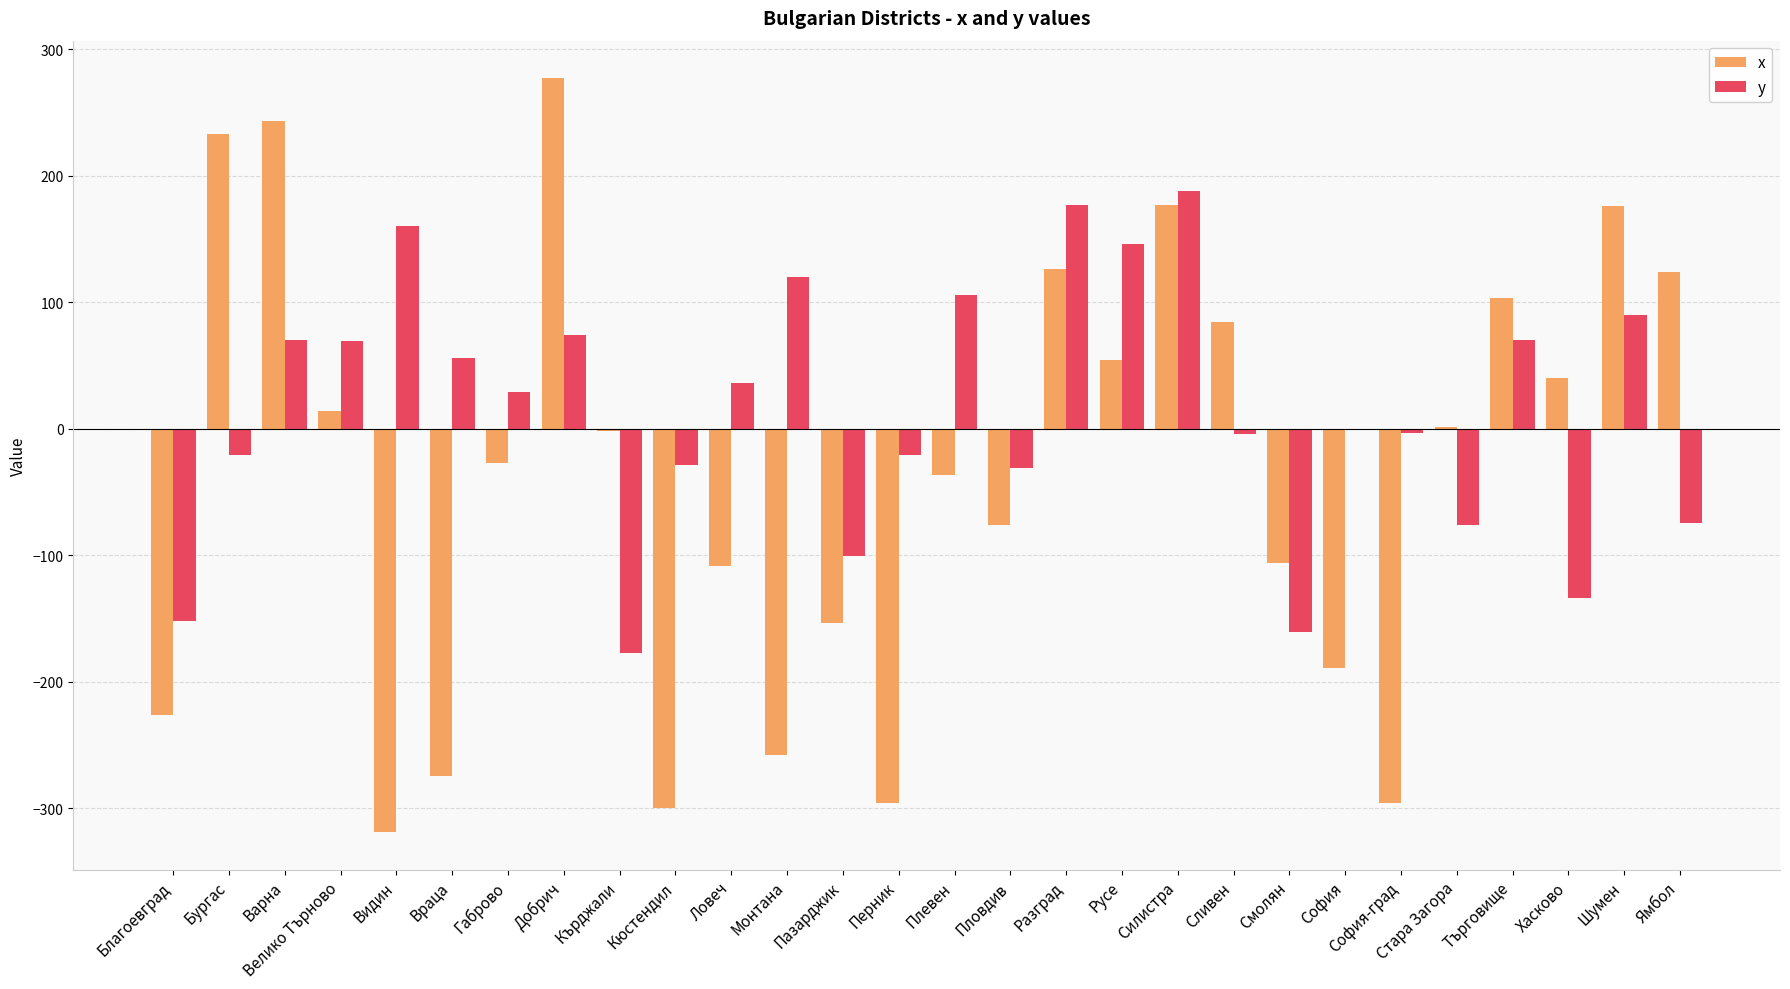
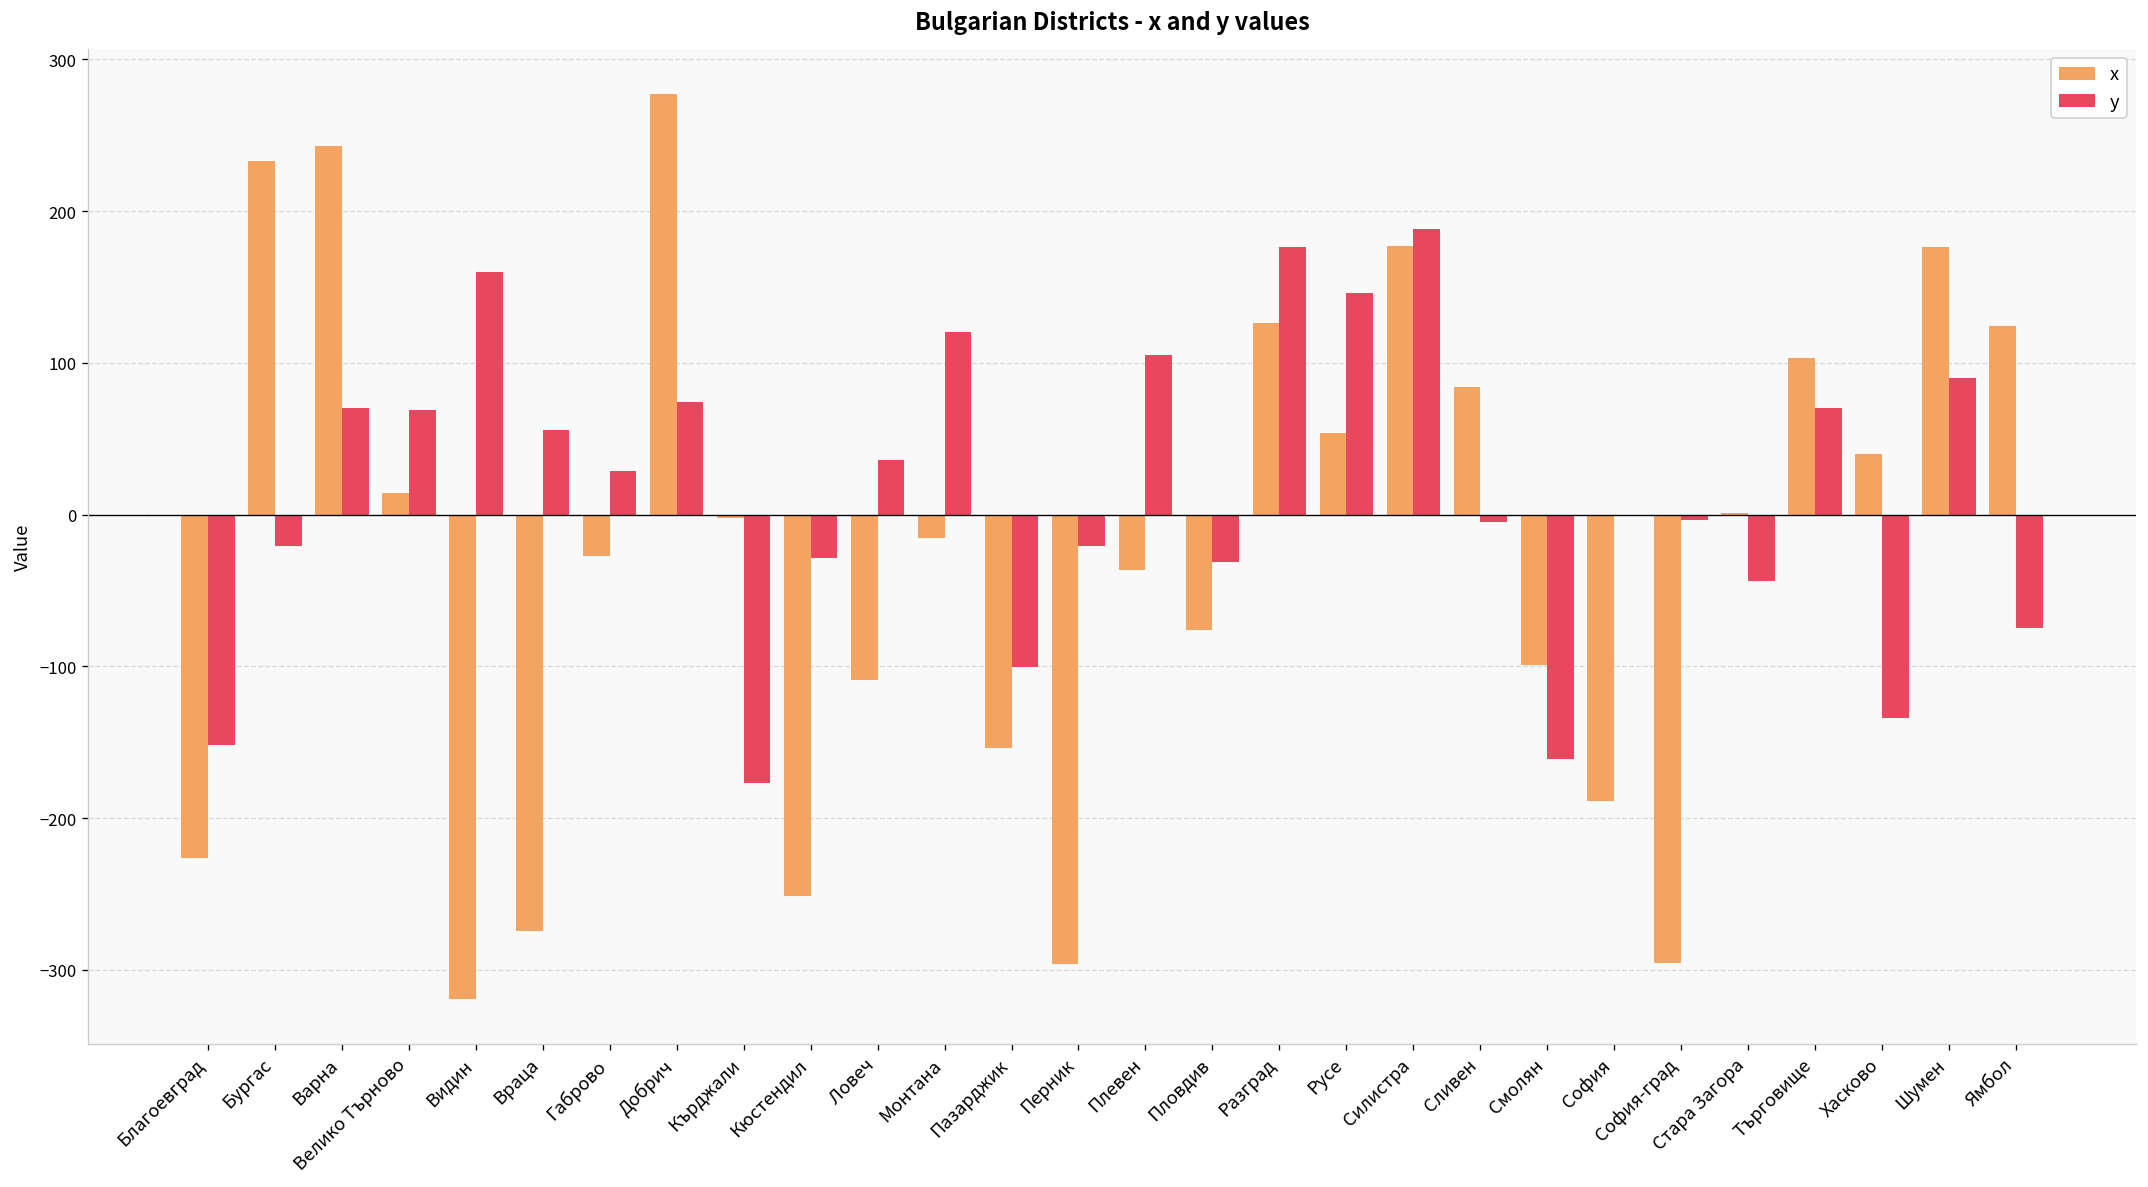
x, Кюстендил: -300 -> -251
x, Монтана: -258 -> -16
x, Смолян: -107 -> -99
y, Стара Загора: -76 -> -44
